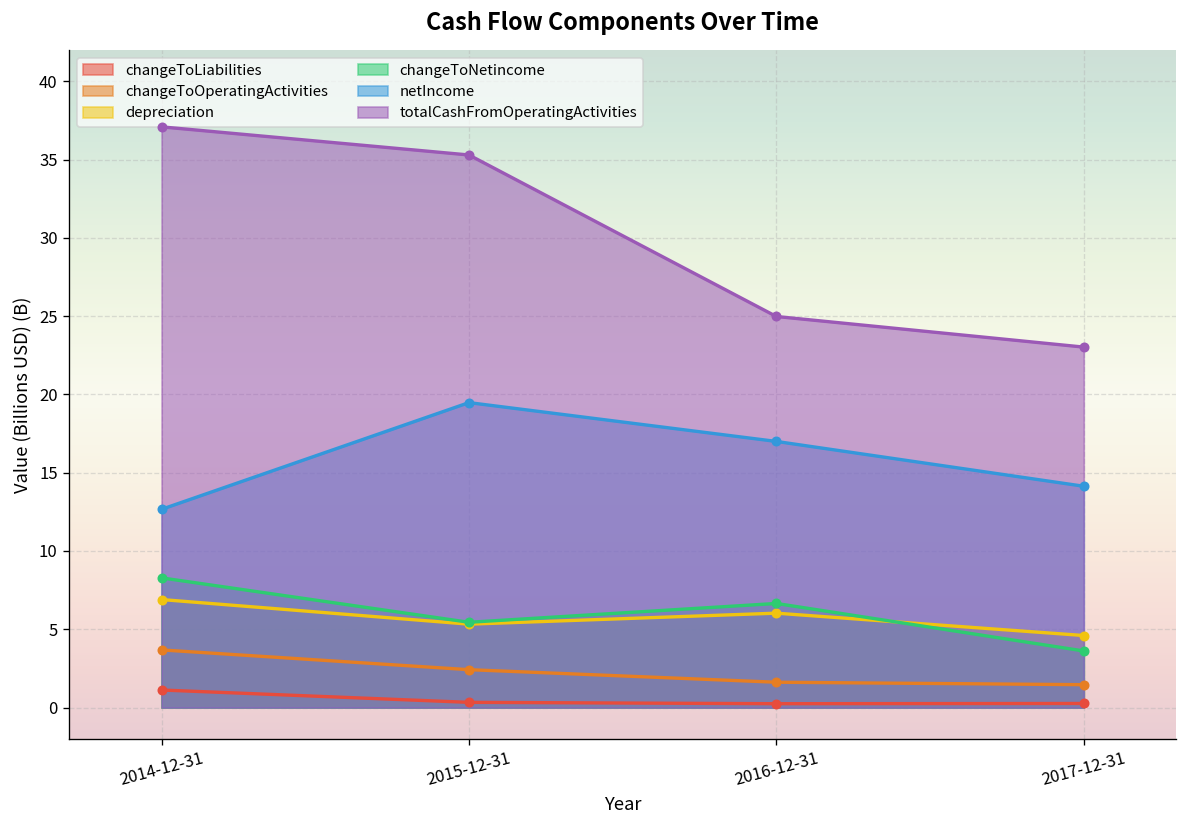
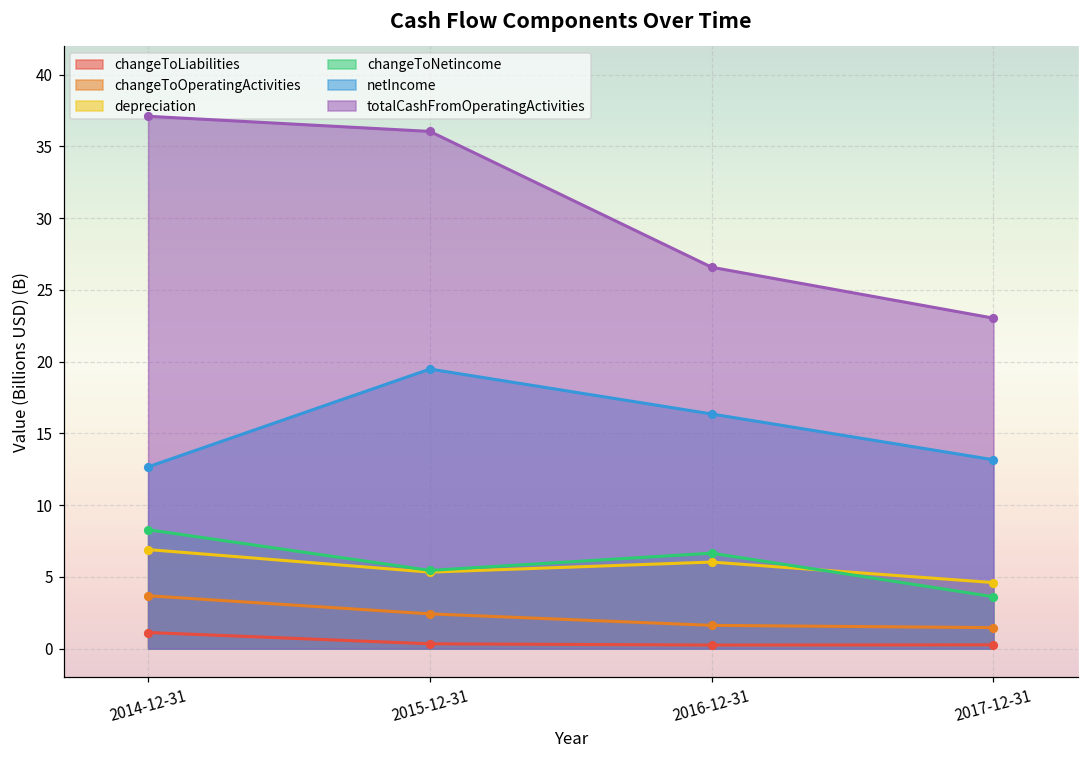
totalCashFromOperatingActivities, 2015-12-31: 35.3 -> 36.0
netIncome, 2016-12-31: 17.0 -> 16.3
totalCashFromOperatingActivities, 2016-12-31: 25.0 -> 26.6
netIncome, 2017-12-31: 14.1 -> 13.2
